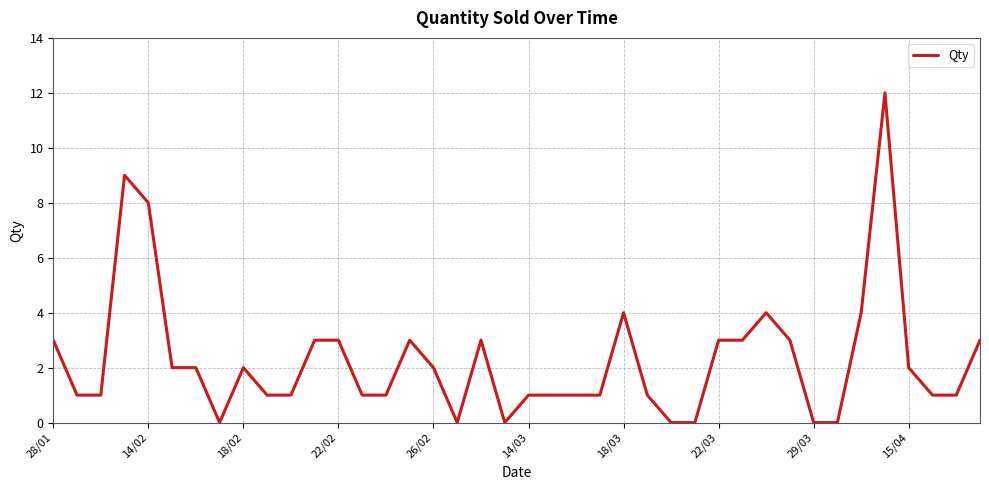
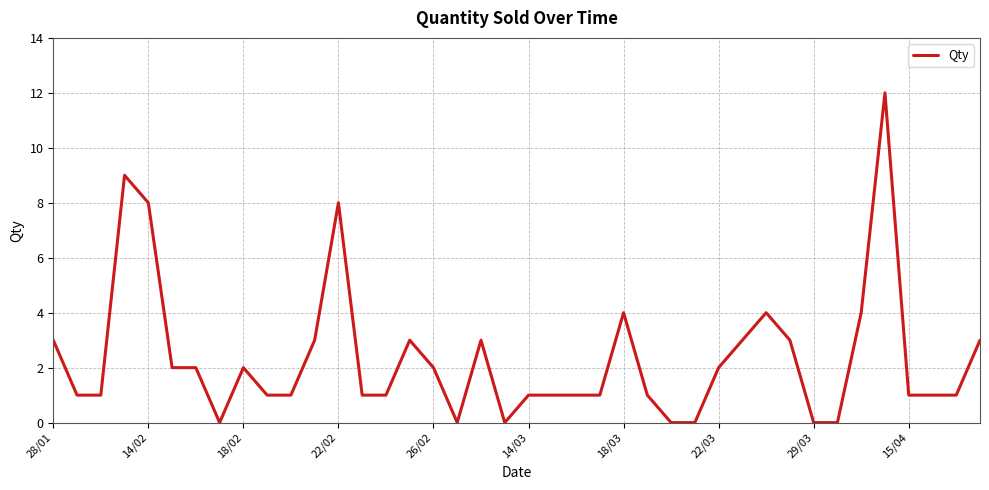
22/02: 3 -> 8
22/03: 3 -> 2
15/04: 2 -> 1
